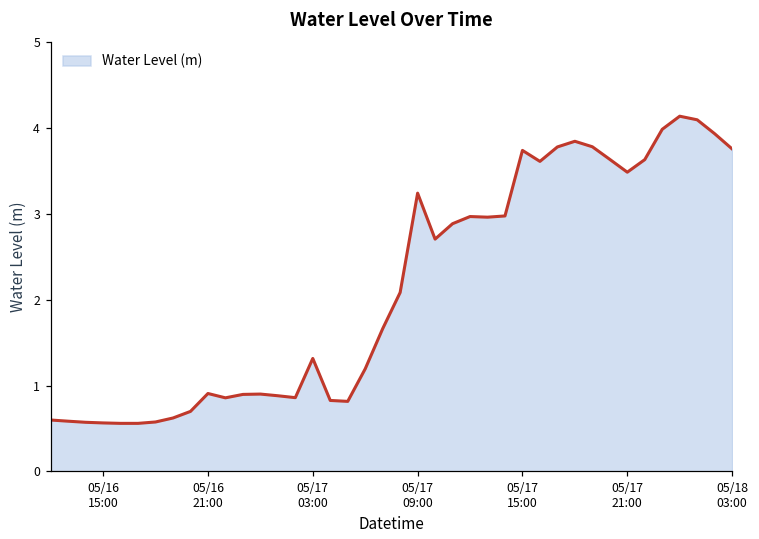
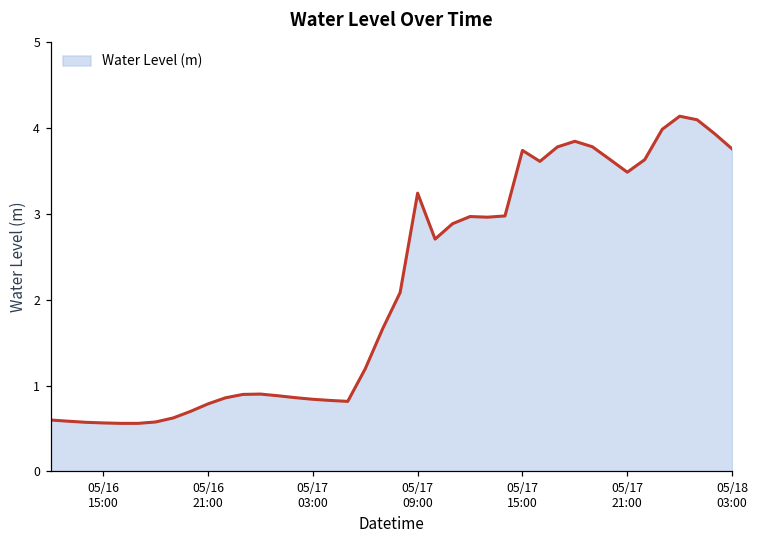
05/16 21:00: 0.9 -> 0.8
05/17 03:00: 1.3 -> 0.8
